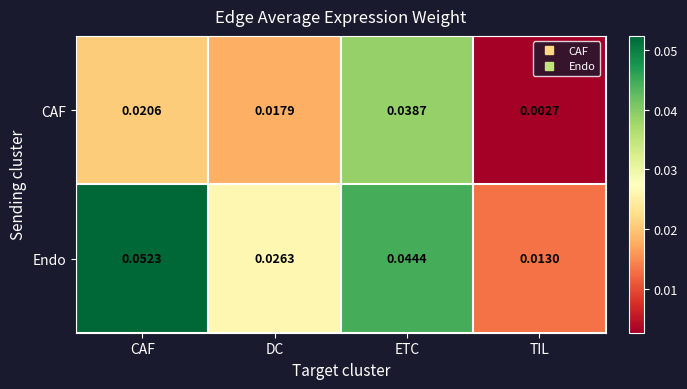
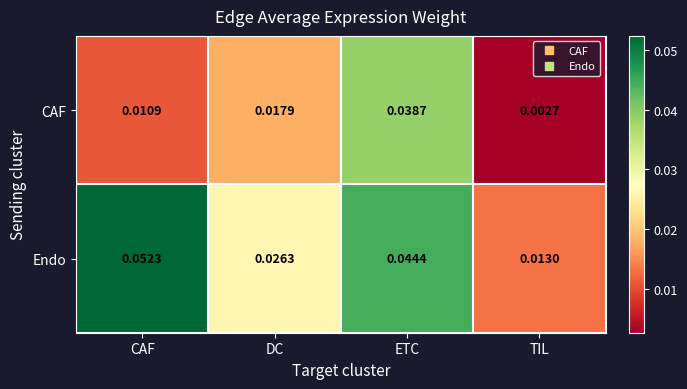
CAF, CAF: 0.0206 -> 0.0109
